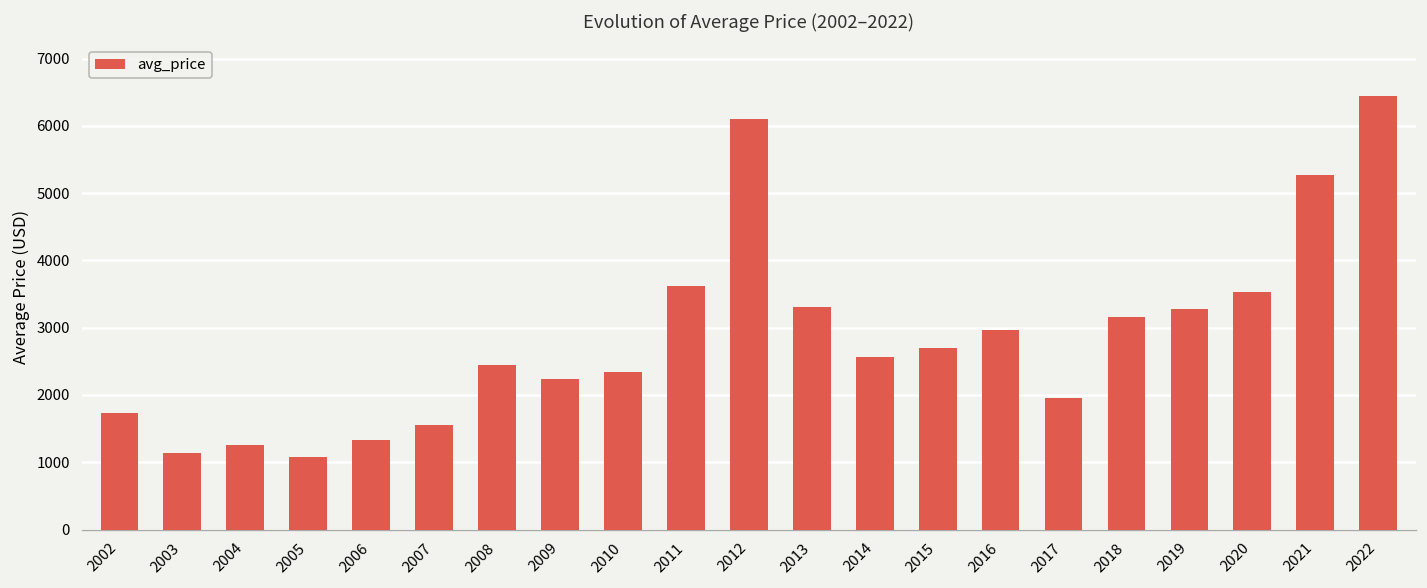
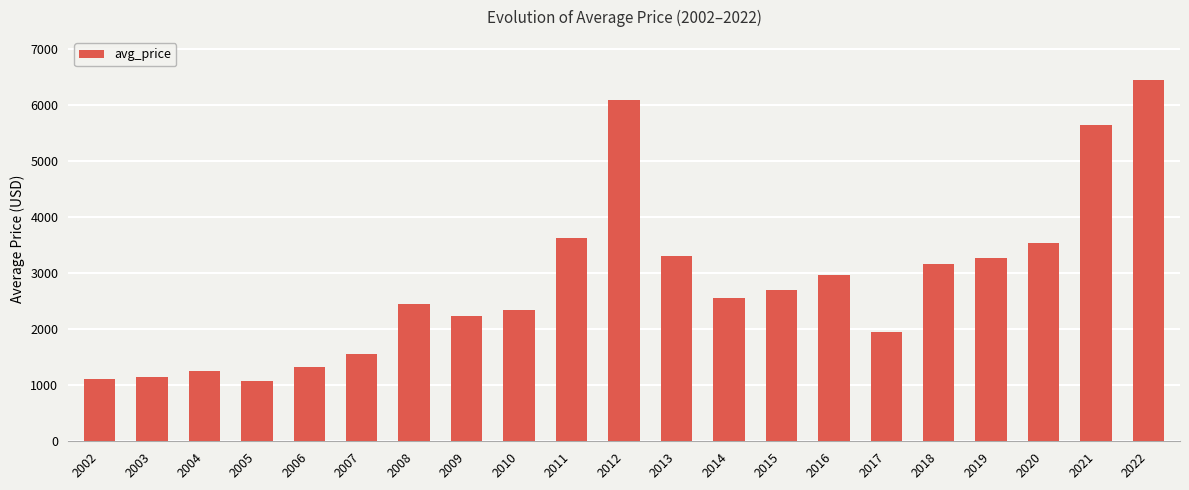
2002: 1700 -> 1100
2021: 5300 -> 5600
